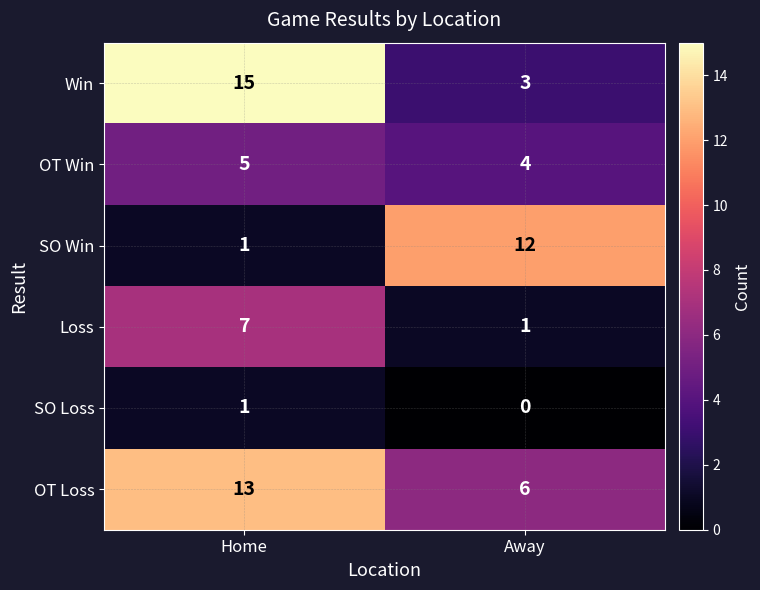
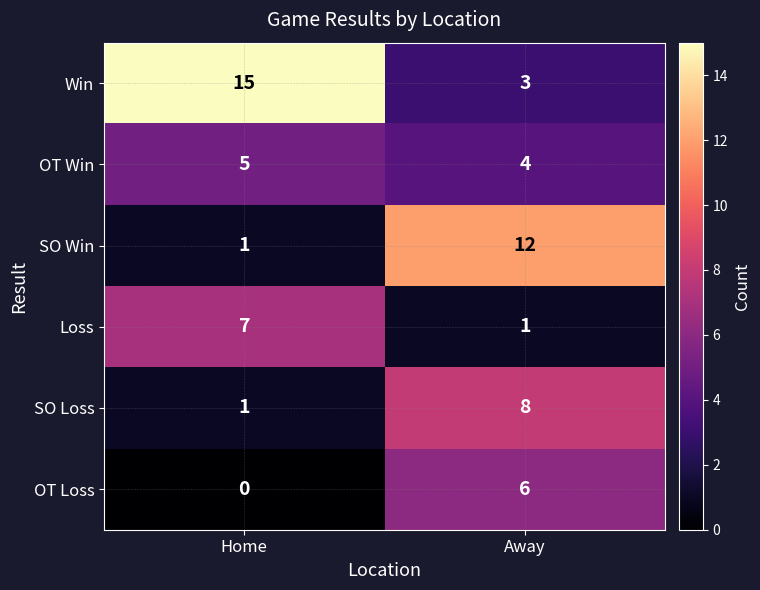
SO Loss, Away: 0 -> 8
OT Loss, Home: 13 -> 0
